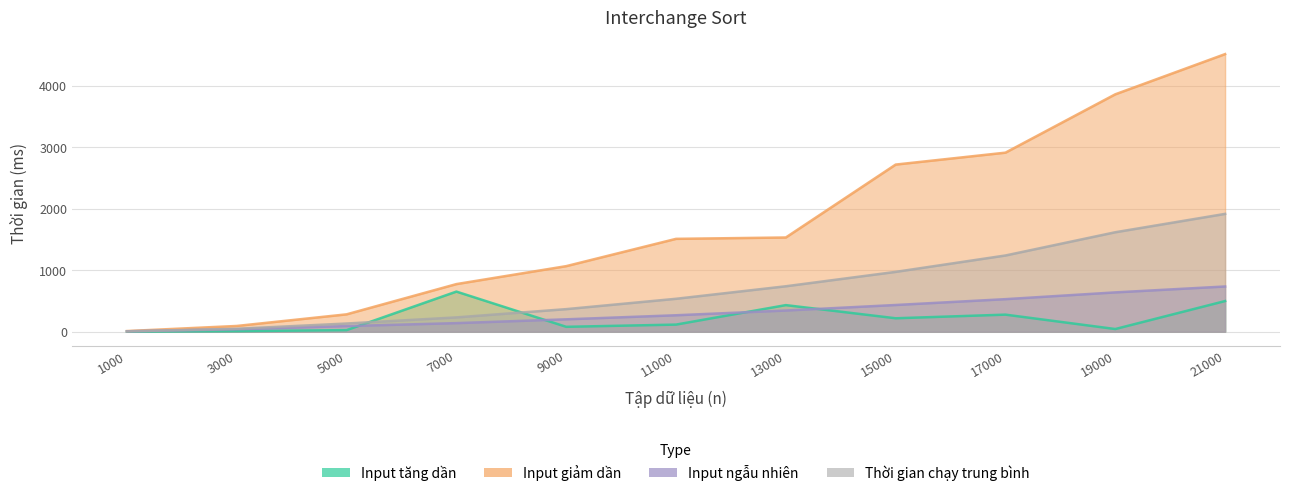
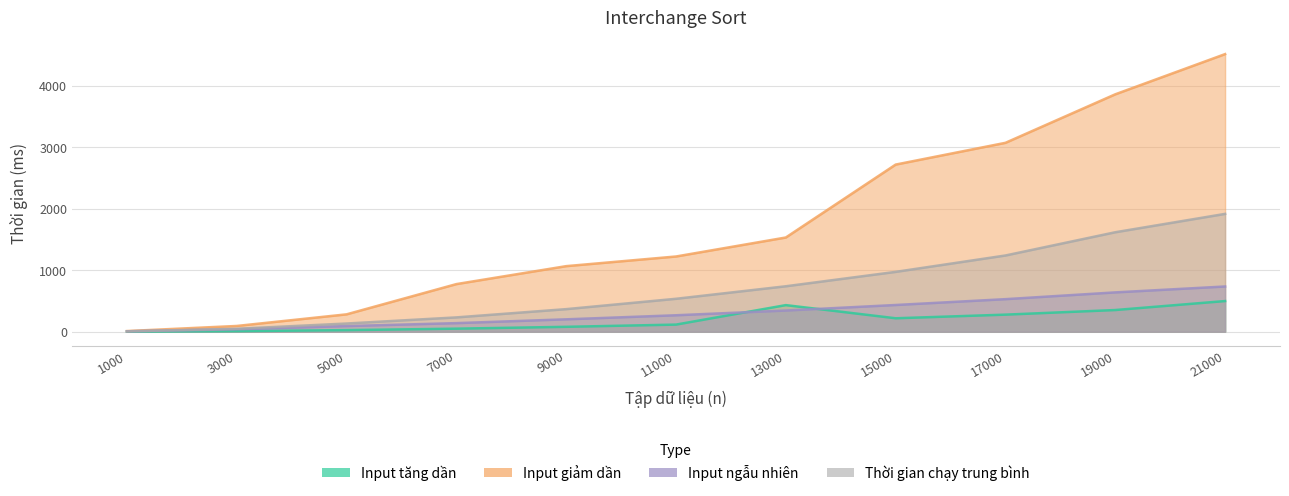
Input tăng dần, 7000: 700 -> 0
Input giảm dần, 11000: 1500 -> 1200
Input giảm dần, 17000: 2900 -> 3100
Input tăng dần, 19000: 0 -> 400
